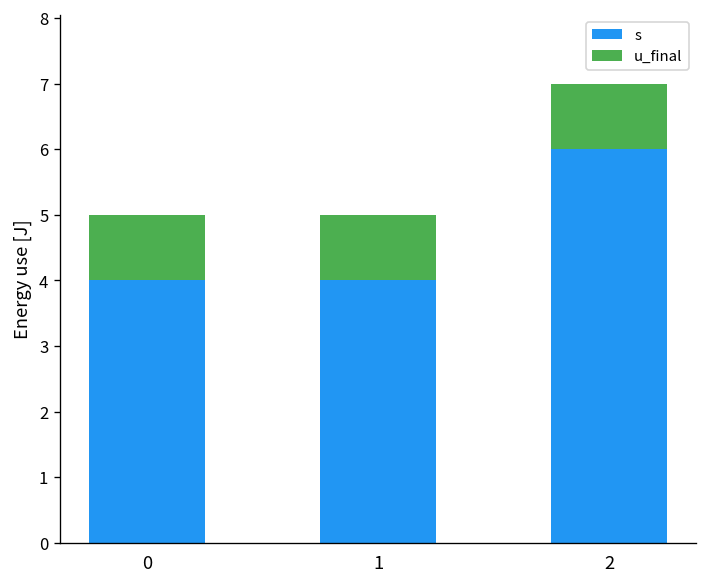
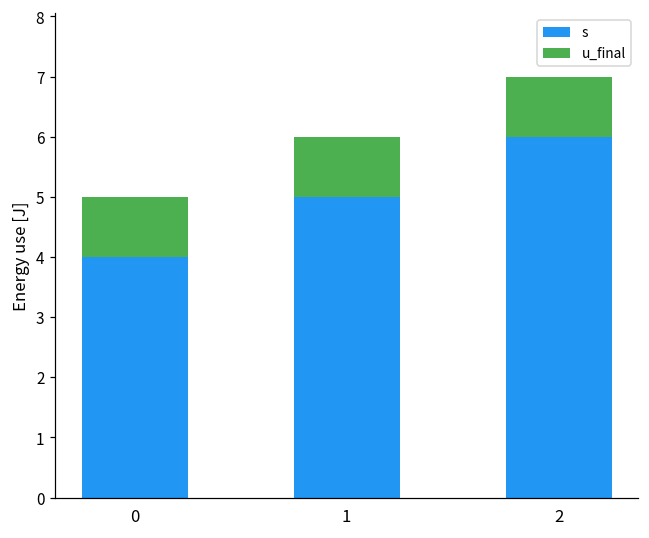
s, 1: 4 -> 5
